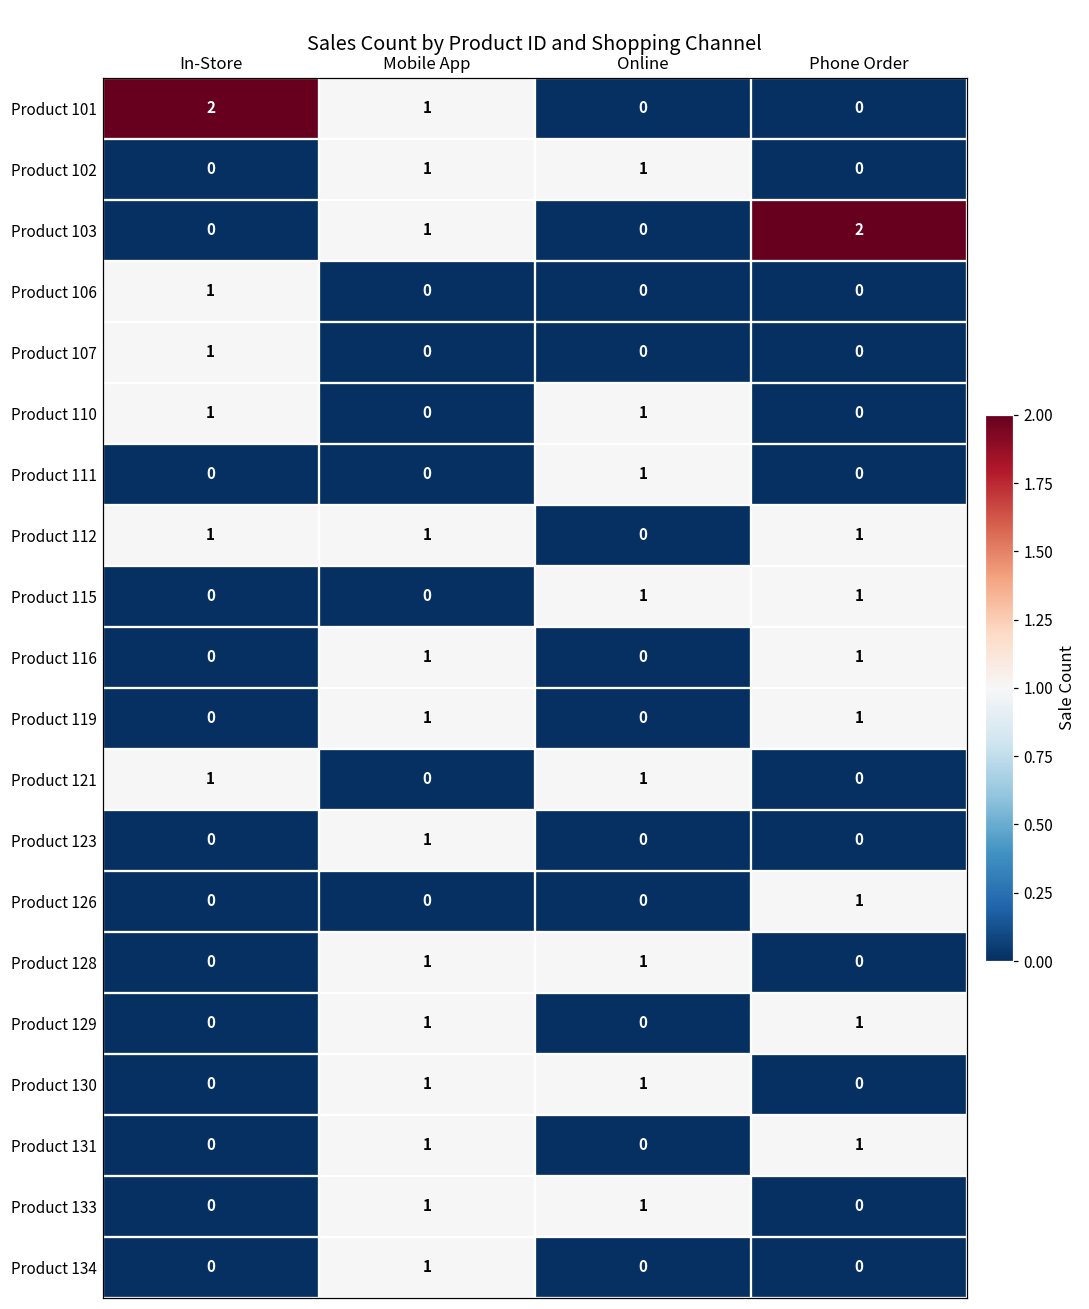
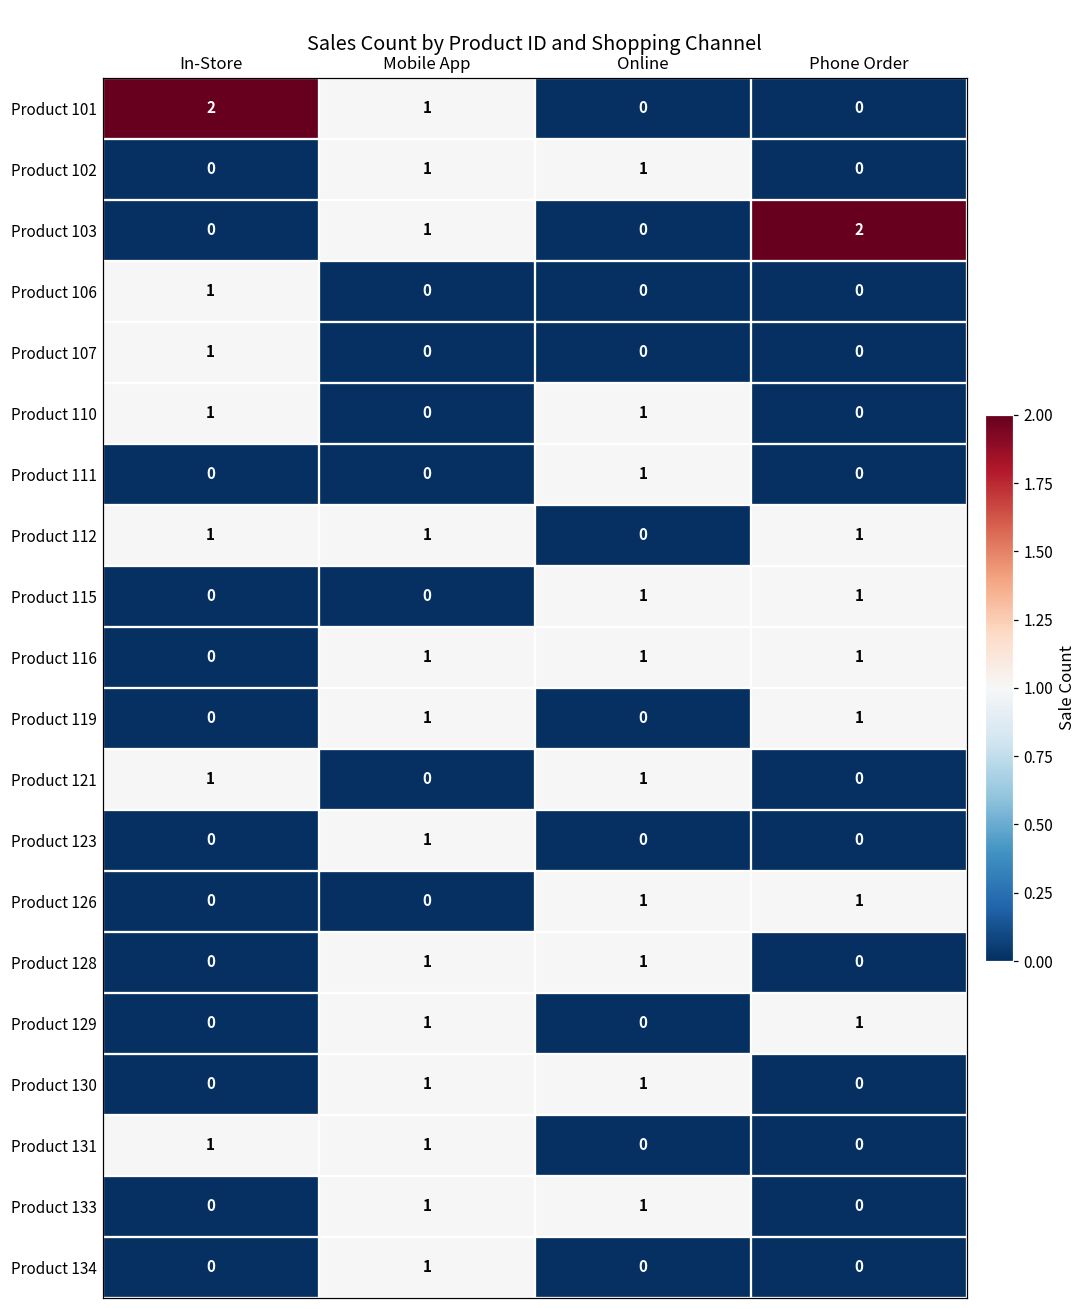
Product 116, Online: 0 -> 1
Product 126, Online: 0 -> 1
Product 131, In-Store: 0 -> 1
Product 131, Phone Order: 1 -> 0
